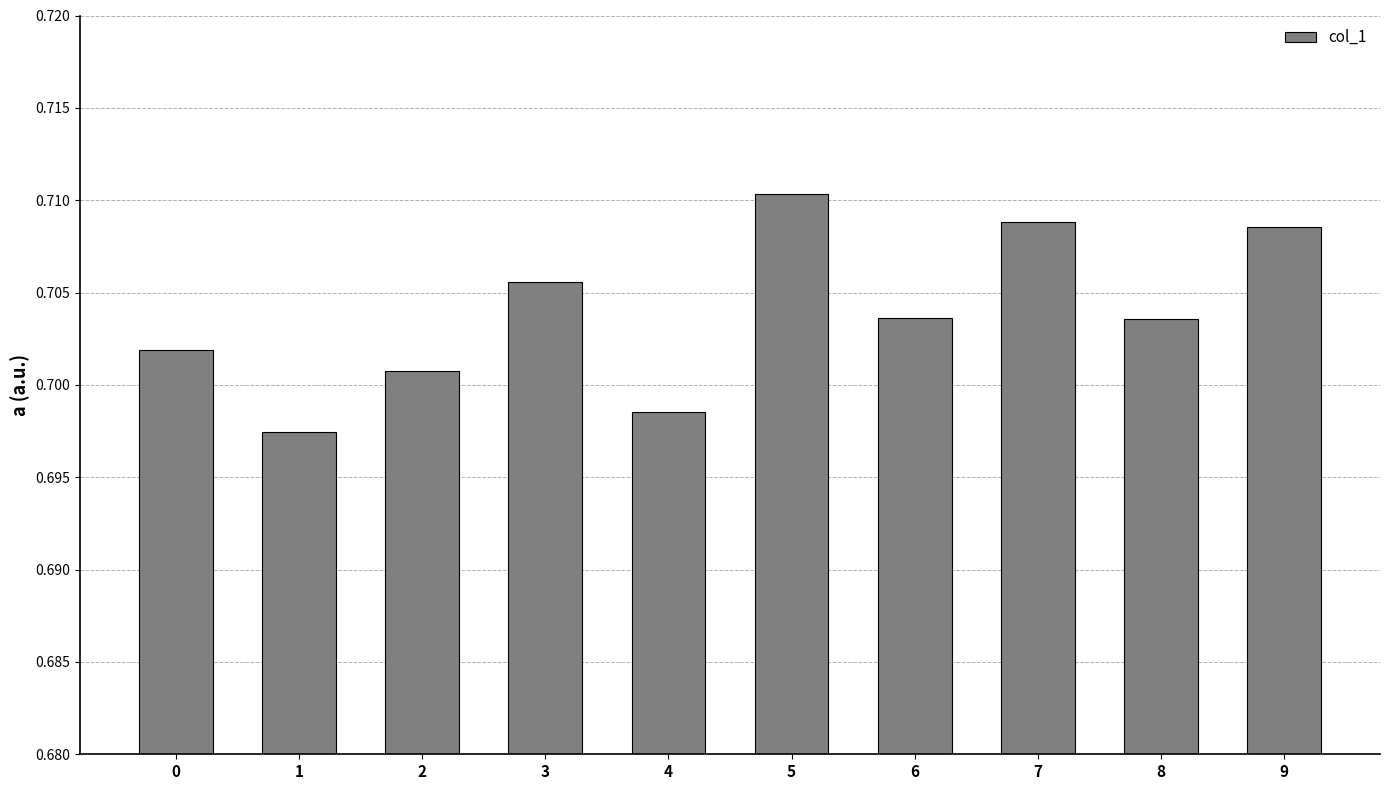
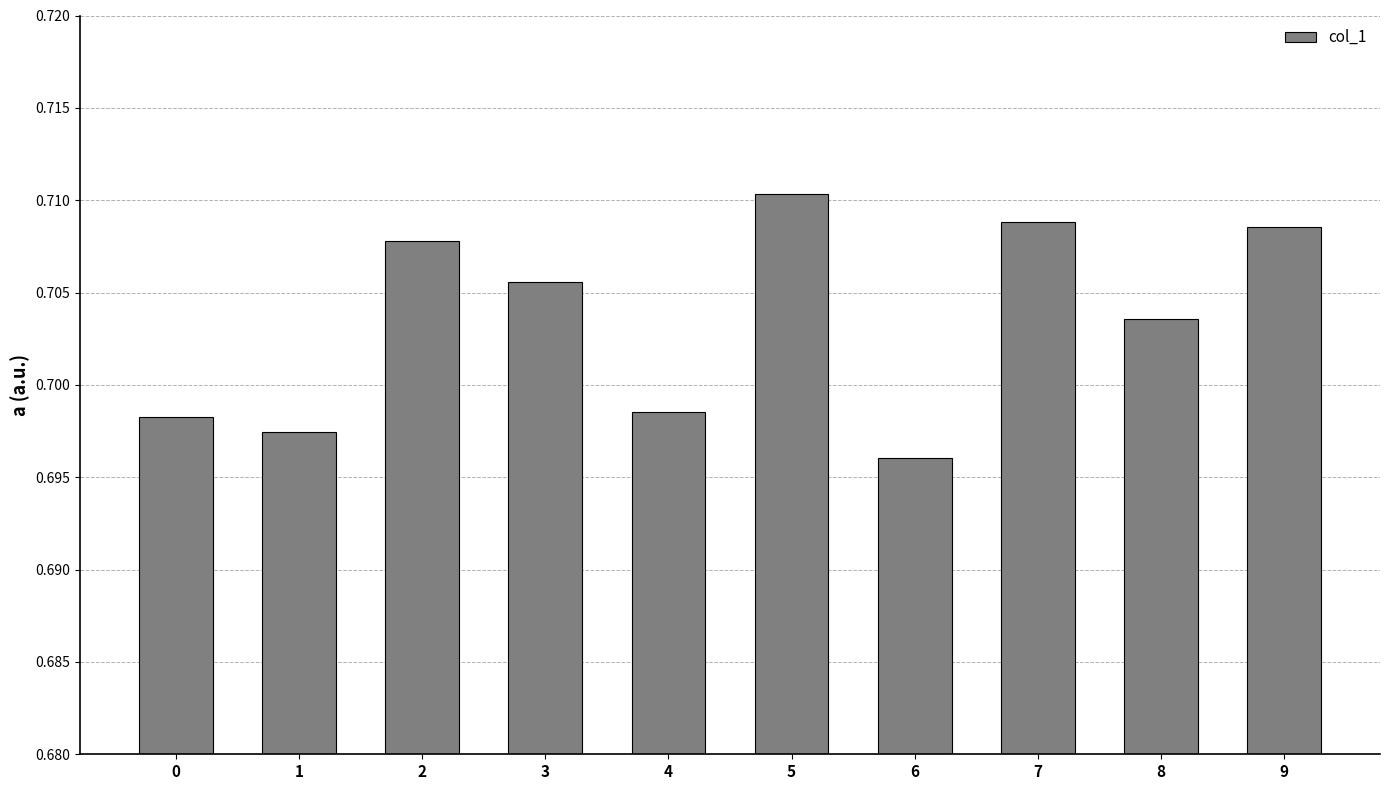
0: 0.7019 -> 0.6983
2: 0.7008 -> 0.7078
6: 0.7036 -> 0.6961
